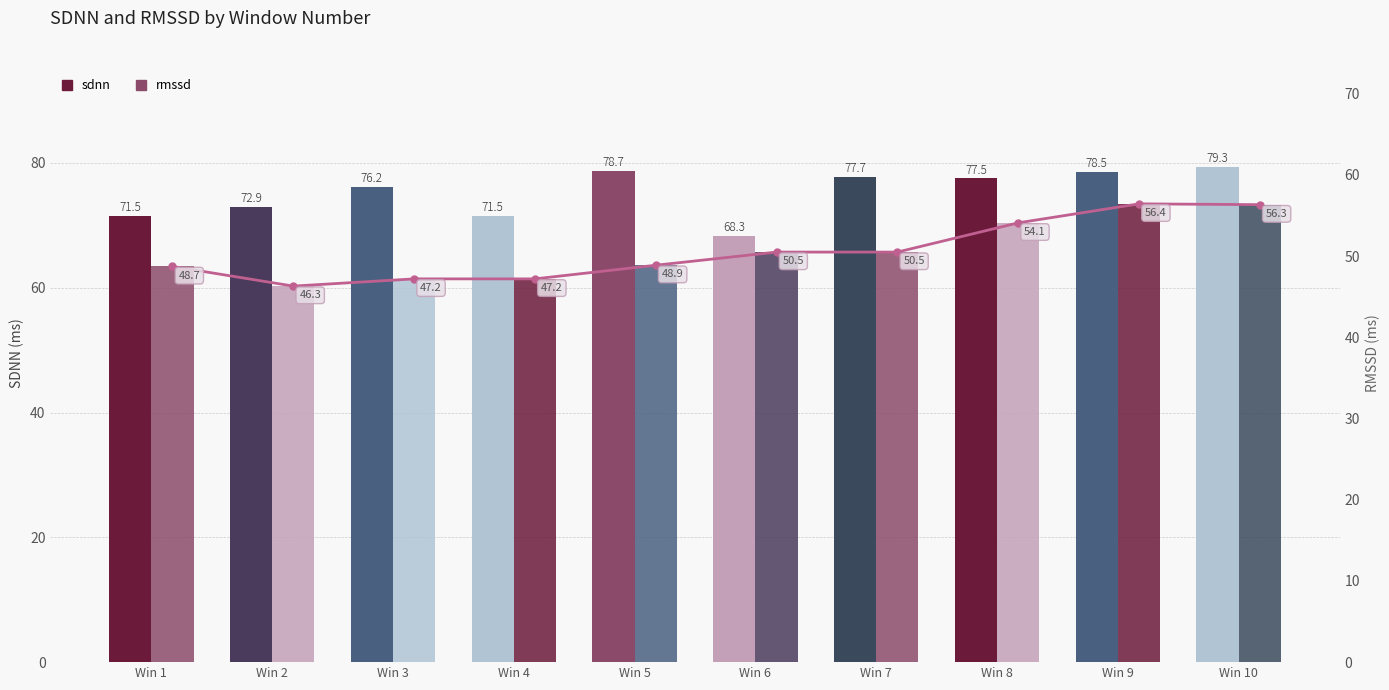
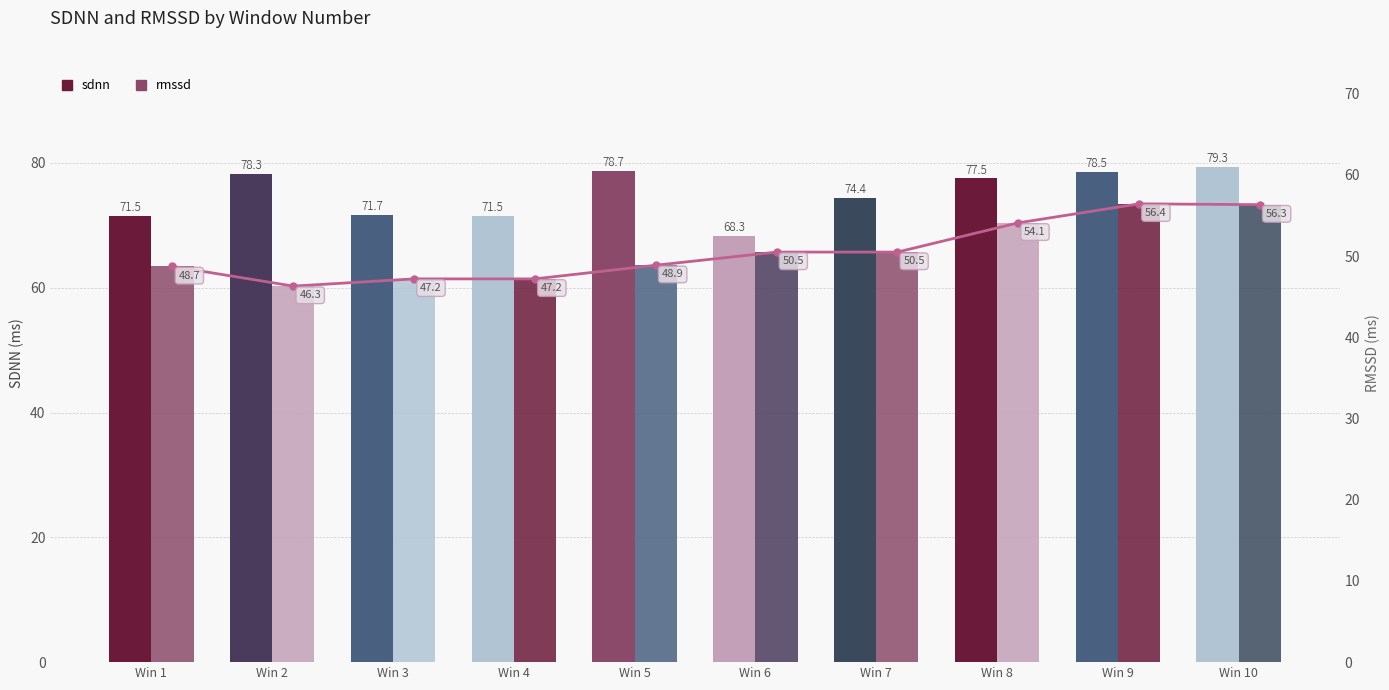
sdnn, Win 2: 72.9 -> 78.3
sdnn, Win 3: 76.2 -> 71.7
sdnn, Win 7: 77.7 -> 74.4
